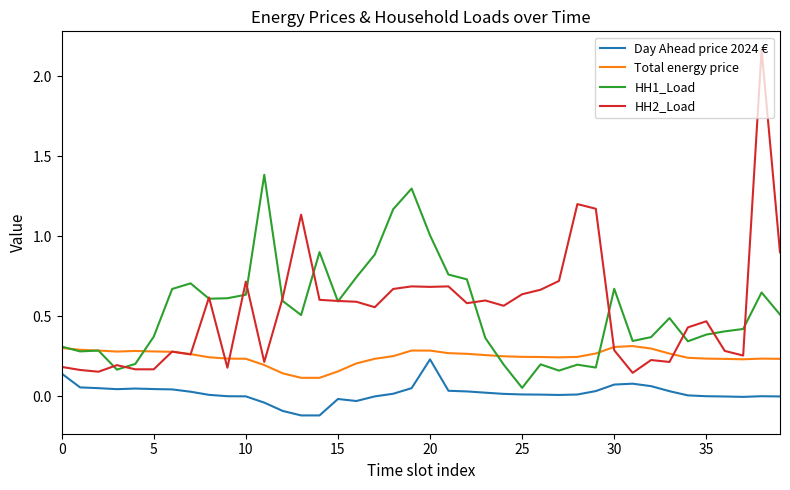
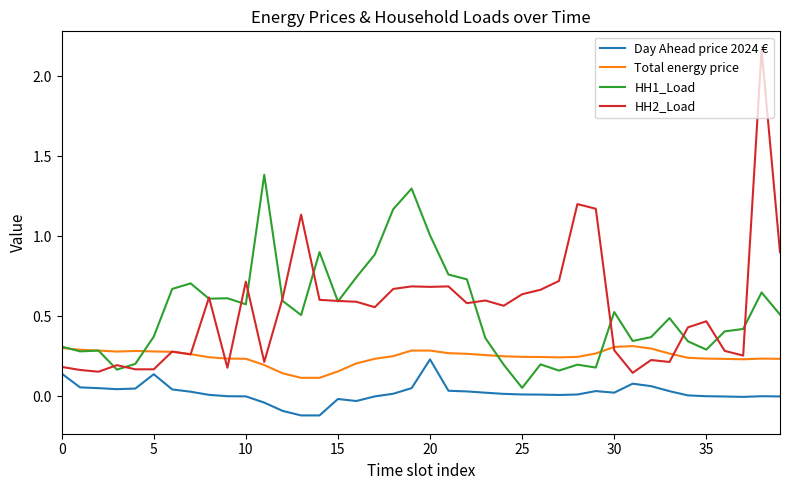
Day Ahead price 2024 €, 5: 0.04 -> 0.14
HH1_Load, 10: 0.63 -> 0.57
Day Ahead price 2024 €, 30: 0.07 -> 0.02
HH1_Load, 30: 0.67 -> 0.53
HH1_Load, 35: 0.39 -> 0.29
